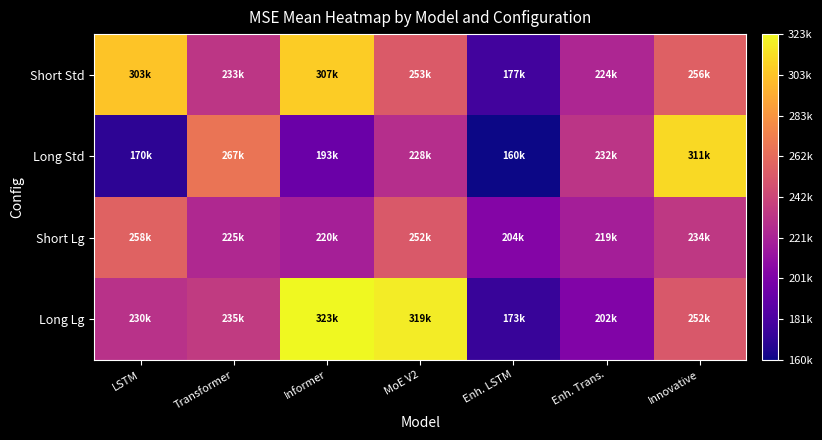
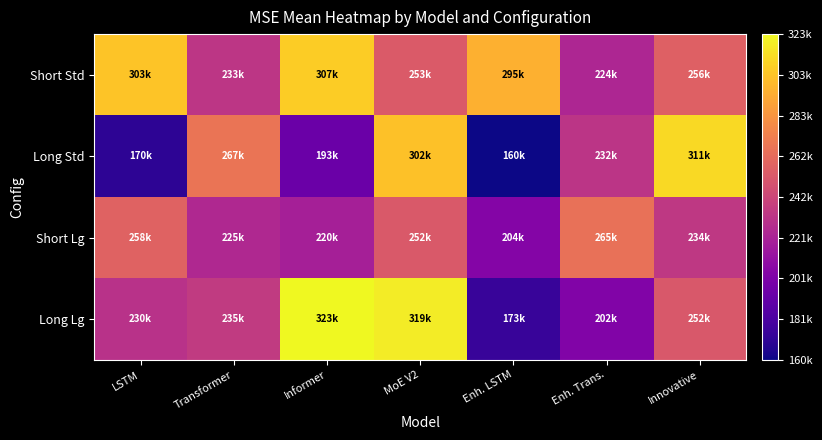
Short Std, Enh. LSTM: 177k -> 295k
Long Std, MoE V2: 228k -> 302k
Short Lg, Enh. Trans.: 219k -> 265k
